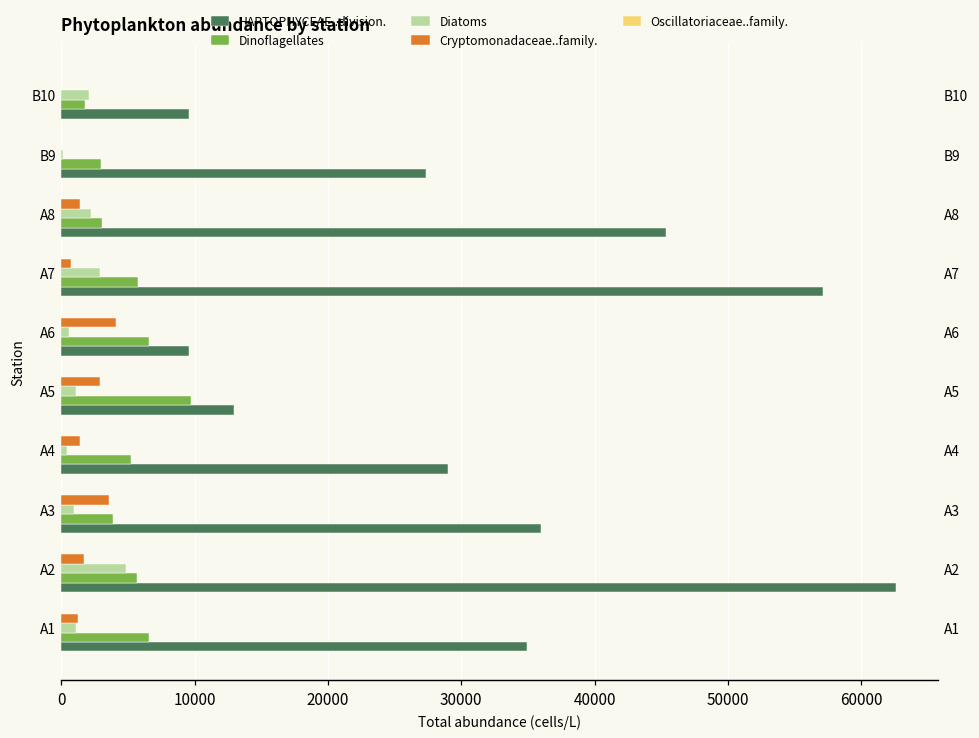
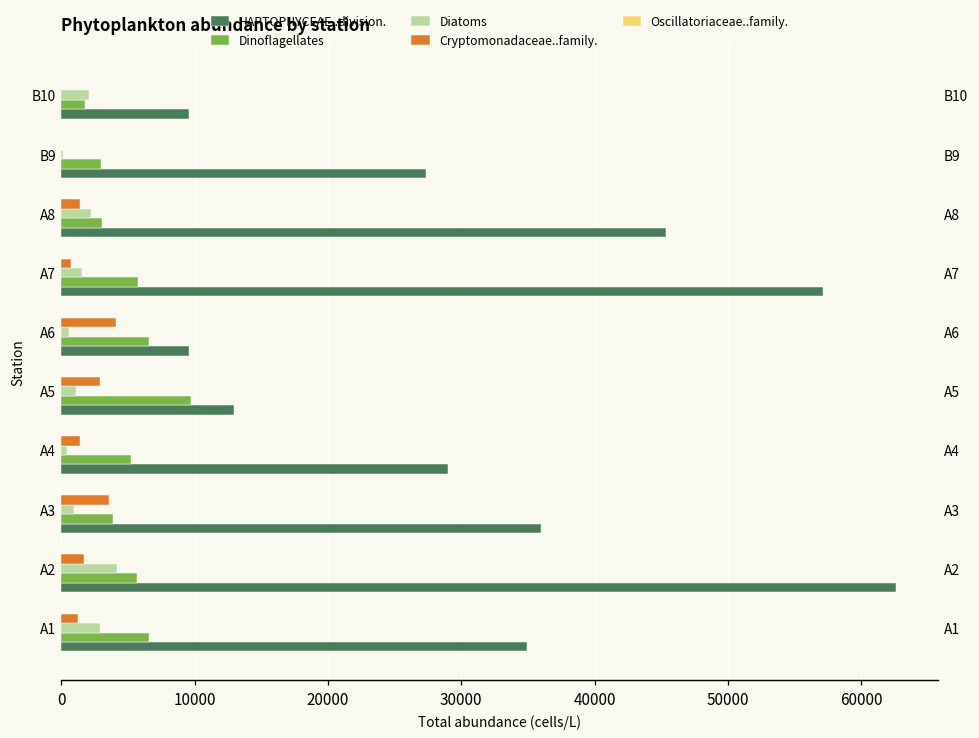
Diatoms, A7: 2900 -> 1600
Diatoms, A2: 4900 -> 4200
Diatoms, A1: 1100 -> 2900
